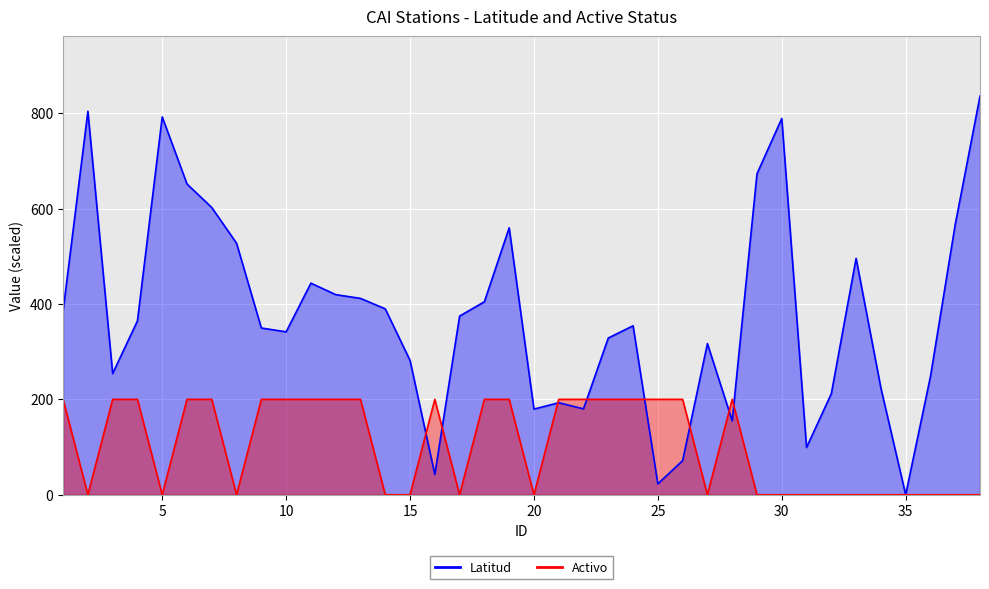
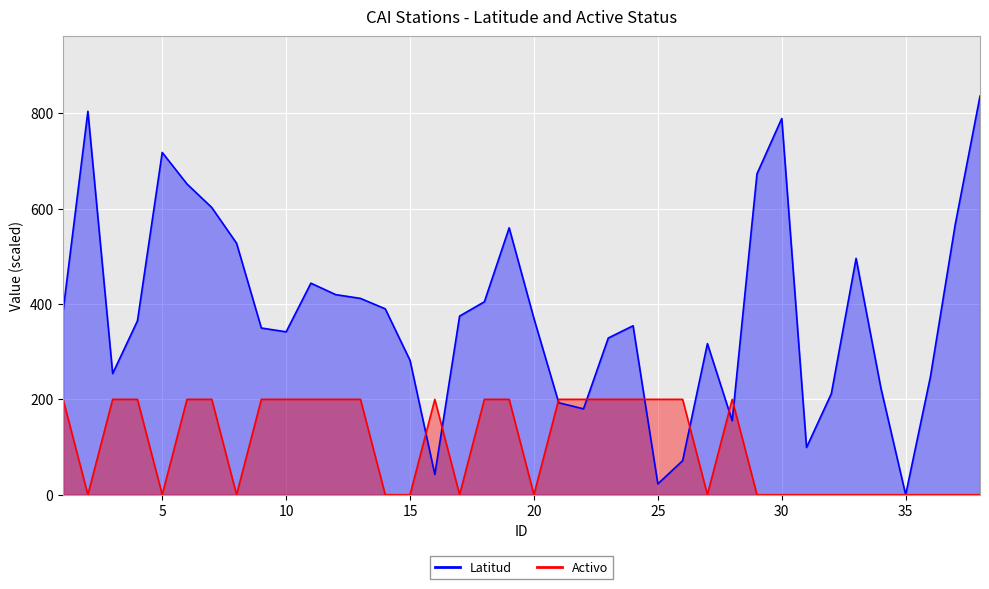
Latitud, 5: 790 -> 720
Latitud, 20: 180 -> 370
